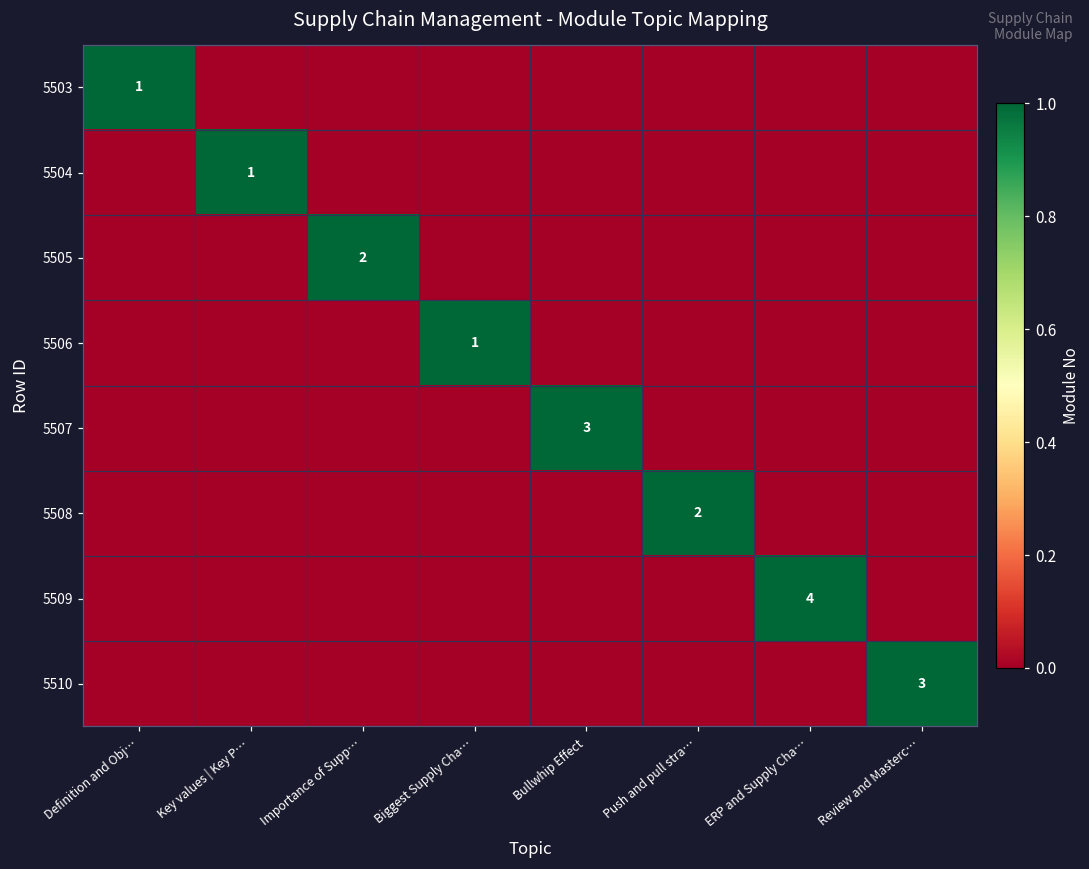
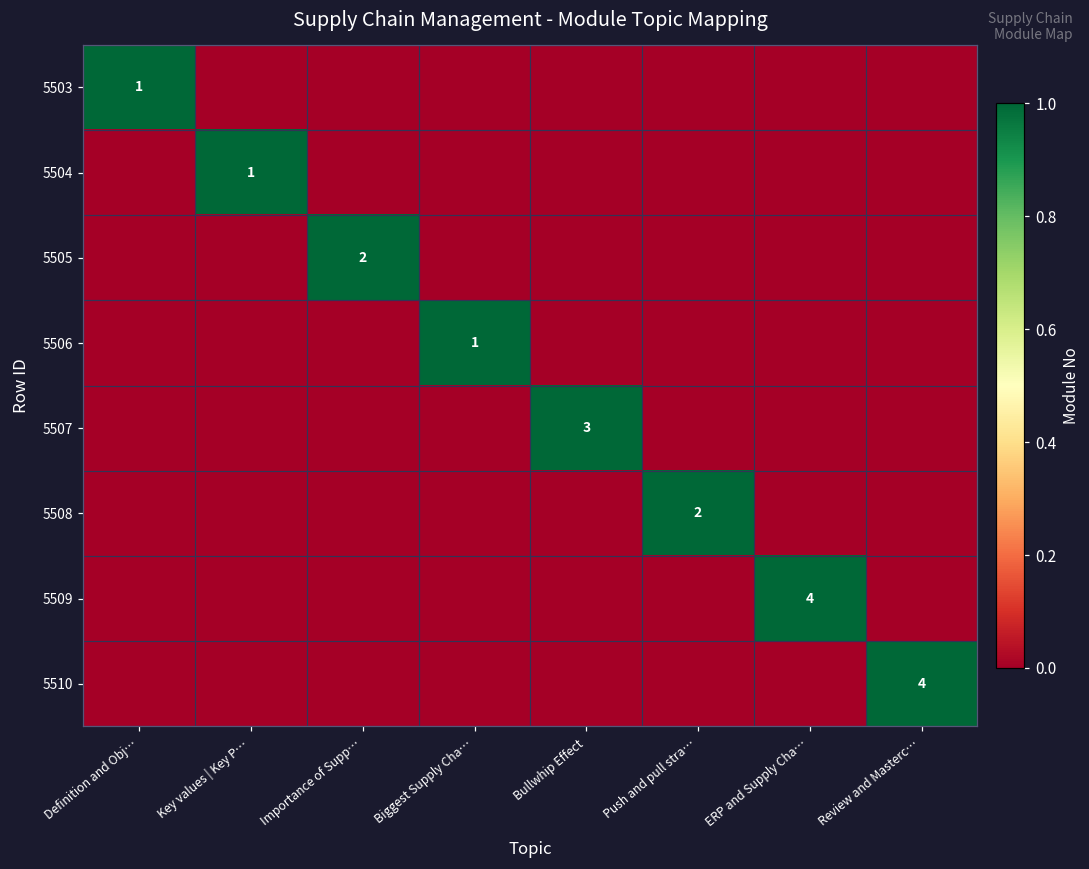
5510, Review and Masterc…: 3 -> 4
